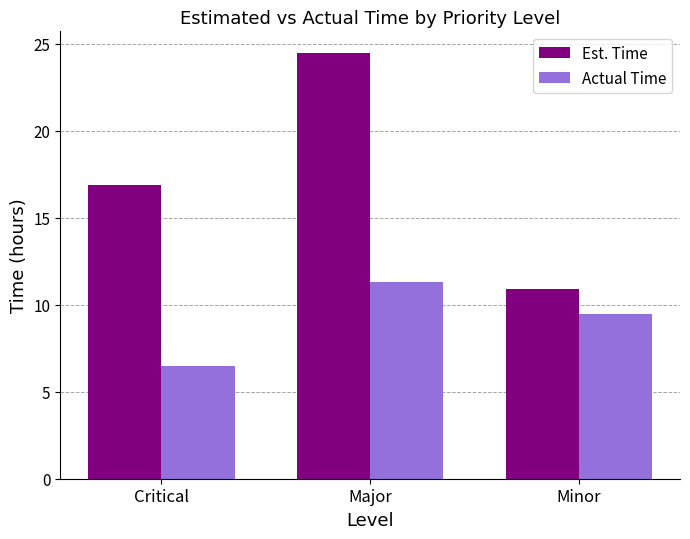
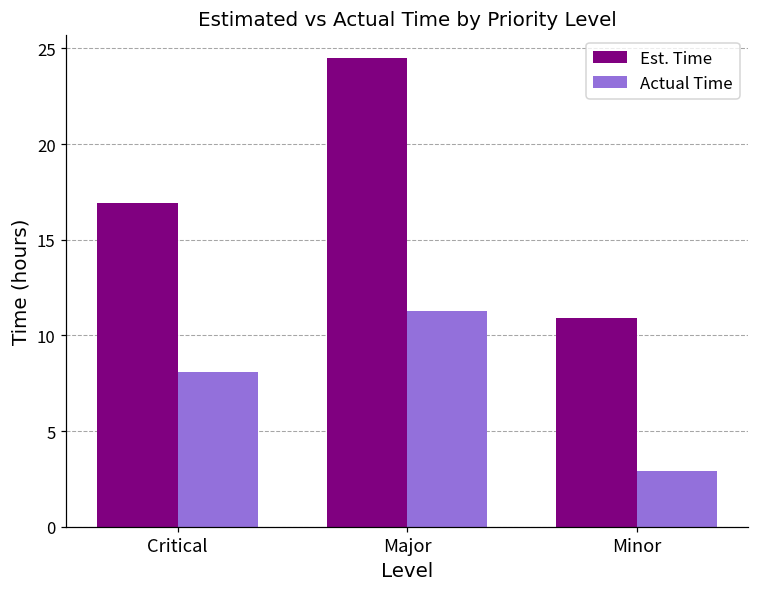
Actual Time, Critical: 6.5 -> 8.1
Actual Time, Minor: 9.5 -> 2.9
